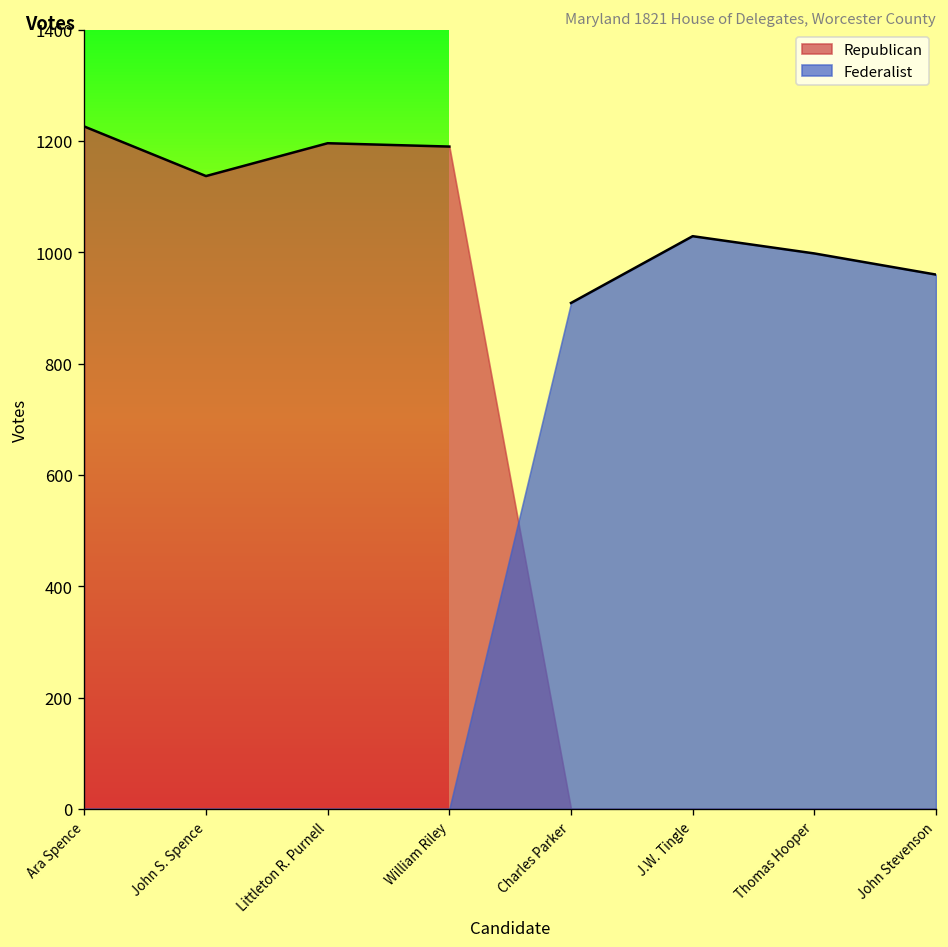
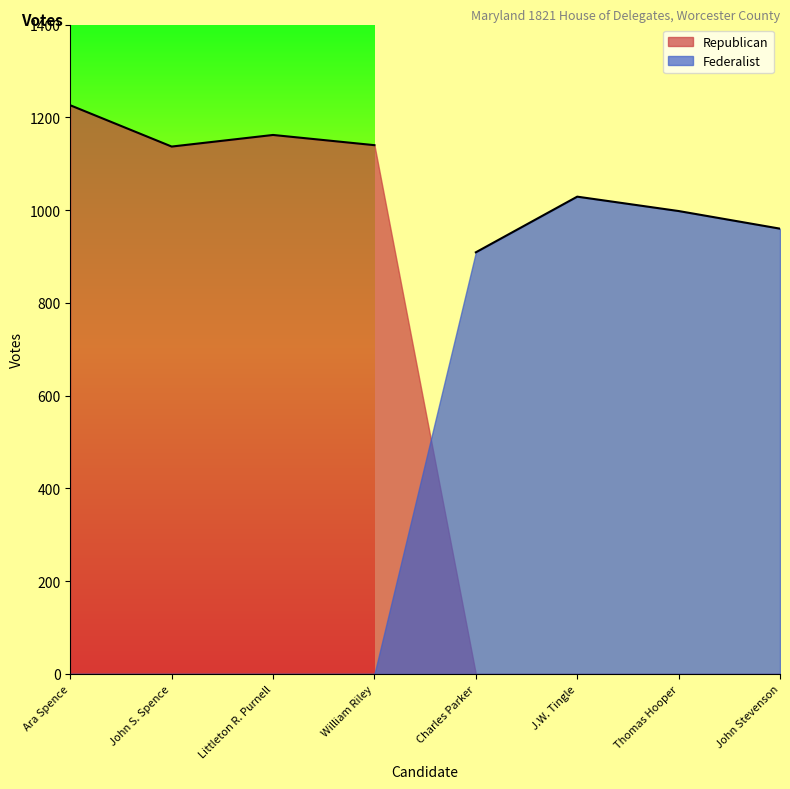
Republican, Littleton R. Purnell: 1200 -> 1160
Republican, William Riley: 1190 -> 1140
